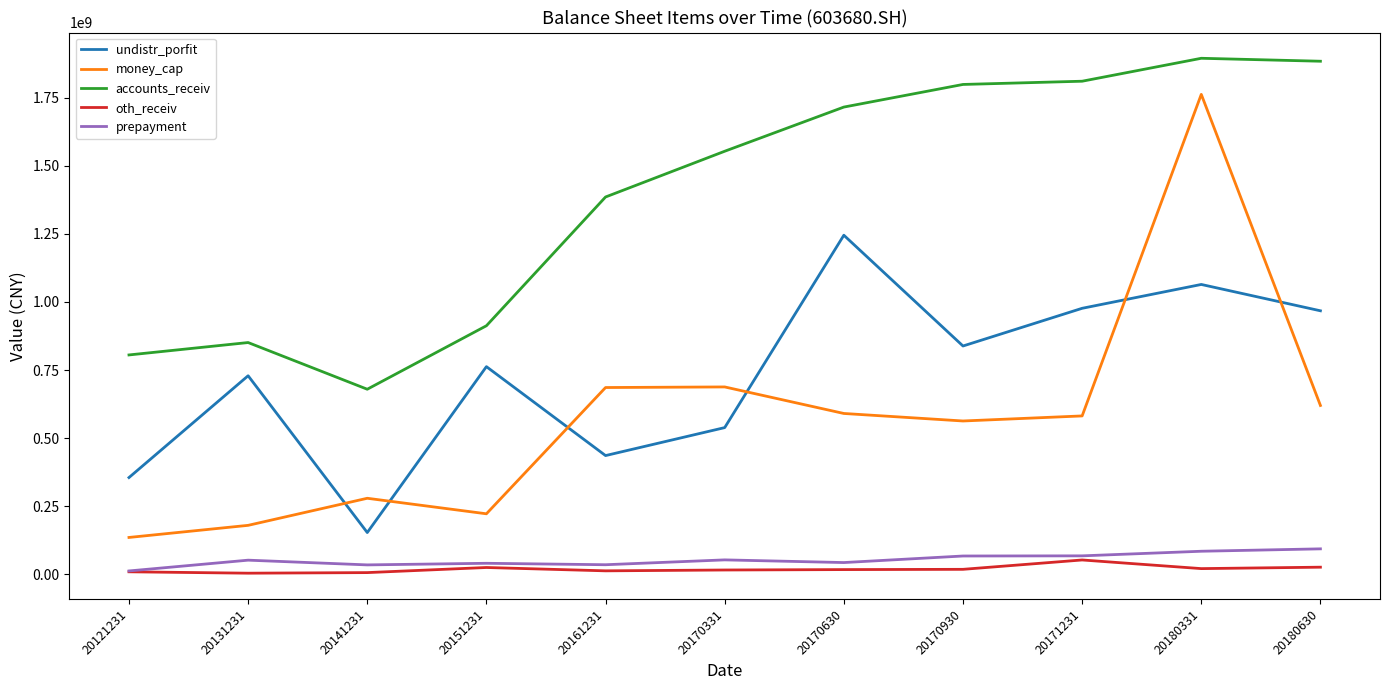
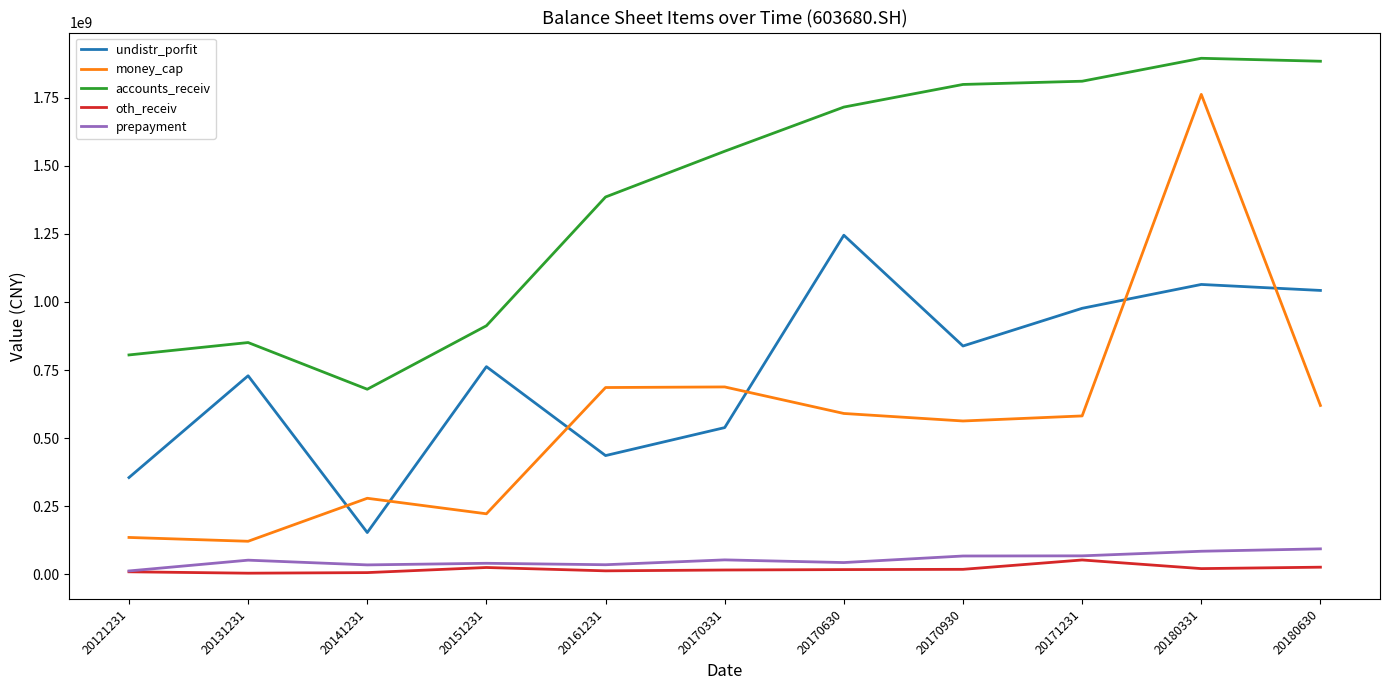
money_cap, 20131231: 180000000 -> 120000000
undistr_porfit, 20180630: 970000000 -> 1040000000
